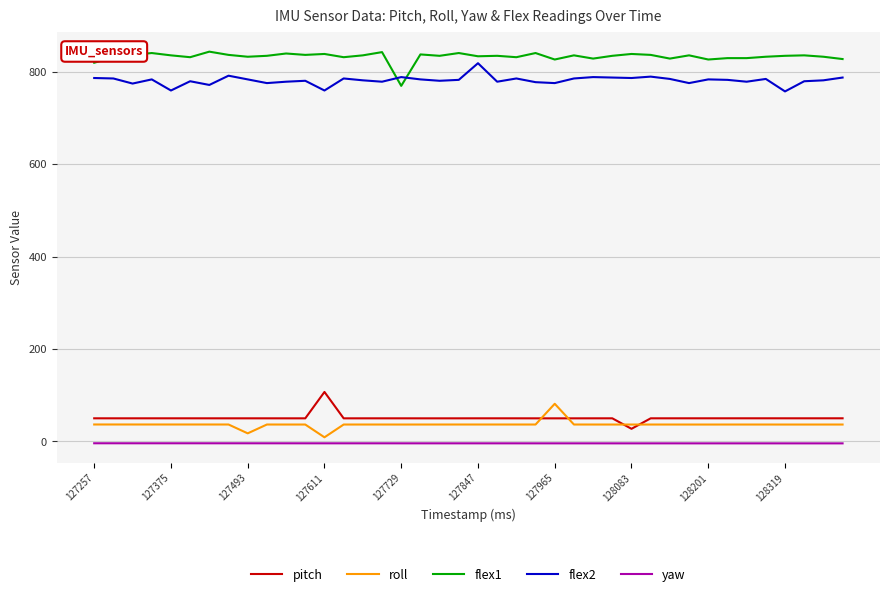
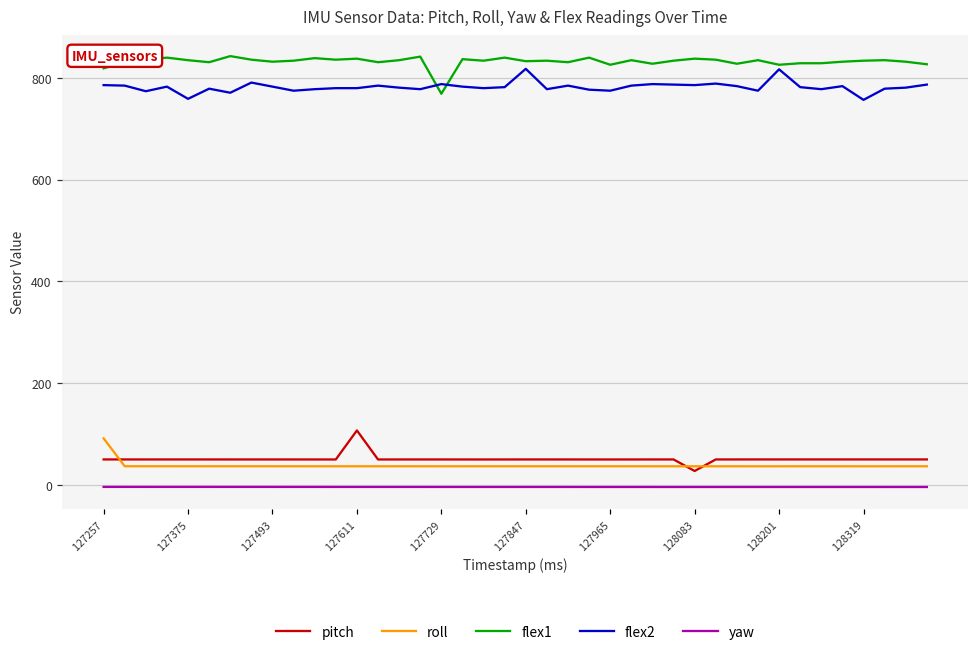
roll, 127257: 40 -> 90
roll, 127493: 20 -> 40
roll, 127611: 10 -> 40
flex2, 127611: 760 -> 780
roll, 127965: 80 -> 40
flex2, 128201: 780 -> 820
